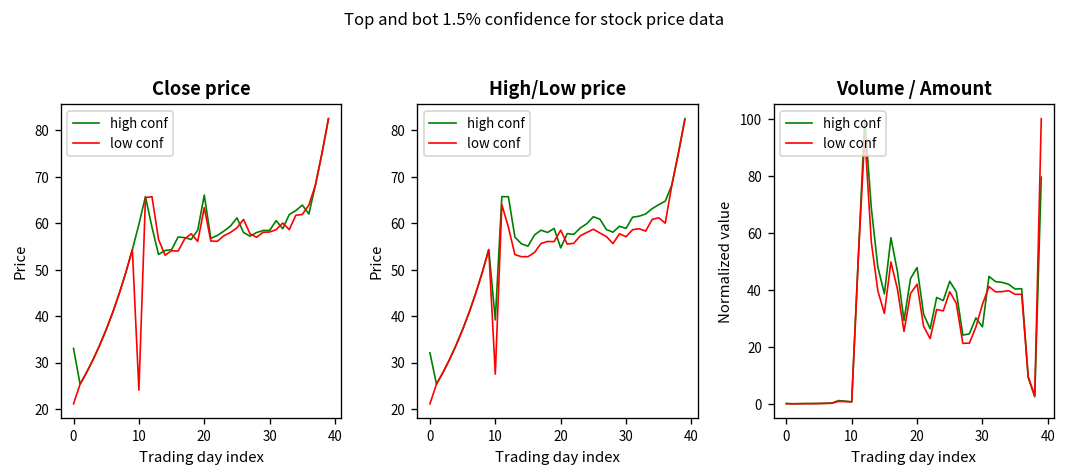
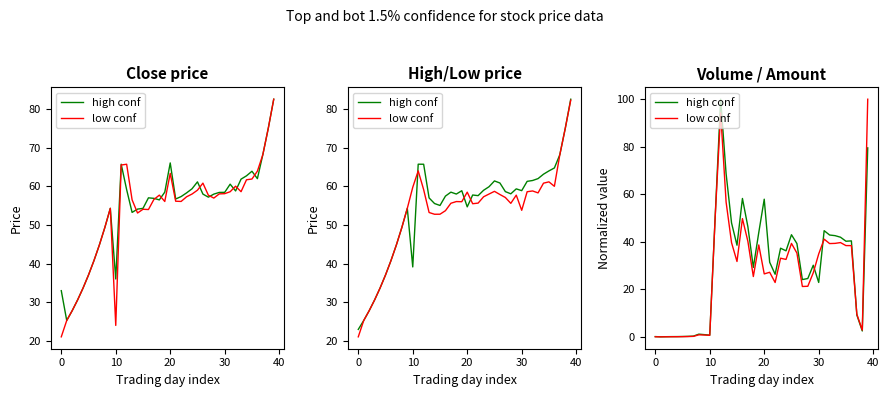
Close price, high conf, 10: 60 -> 36
High/Low price, high conf, 0: 32 -> 23
High/Low price, low conf, 10: 27 -> 60
High/Low price, low conf, 30: 57 -> 54
Volume / Amount, high conf, 20: 48 -> 58
Volume / Amount, low conf, 20: 42 -> 26
Volume / Amount, high conf, 30: 27 -> 23
